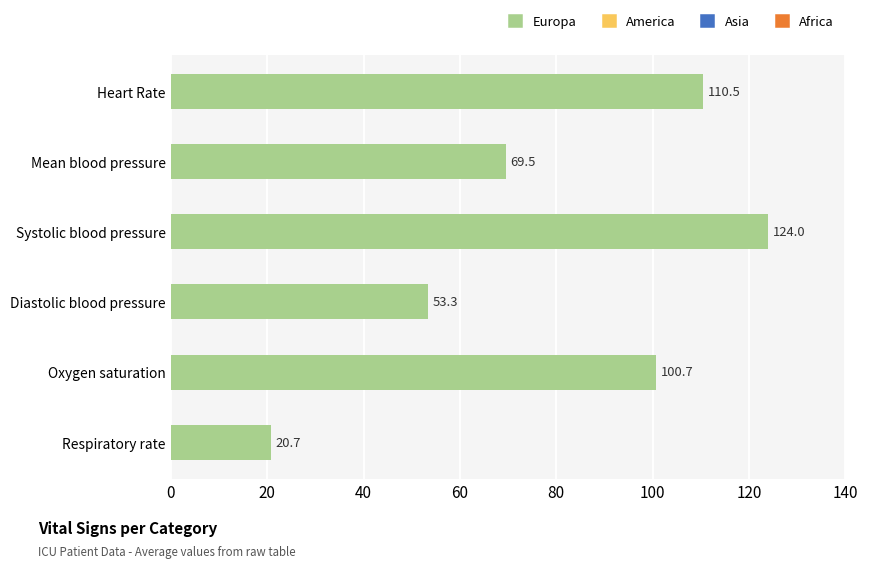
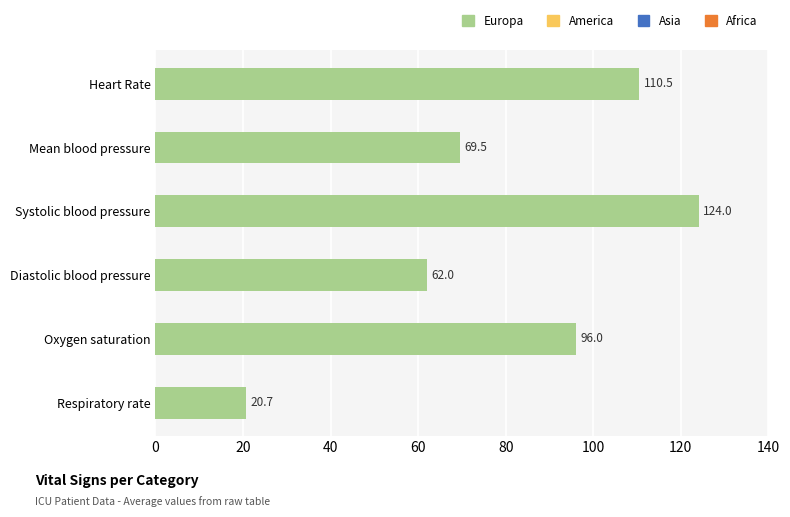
Diastolic blood pressure: 53.3 -> 62.0
Oxygen saturation: 100.7 -> 96.0
